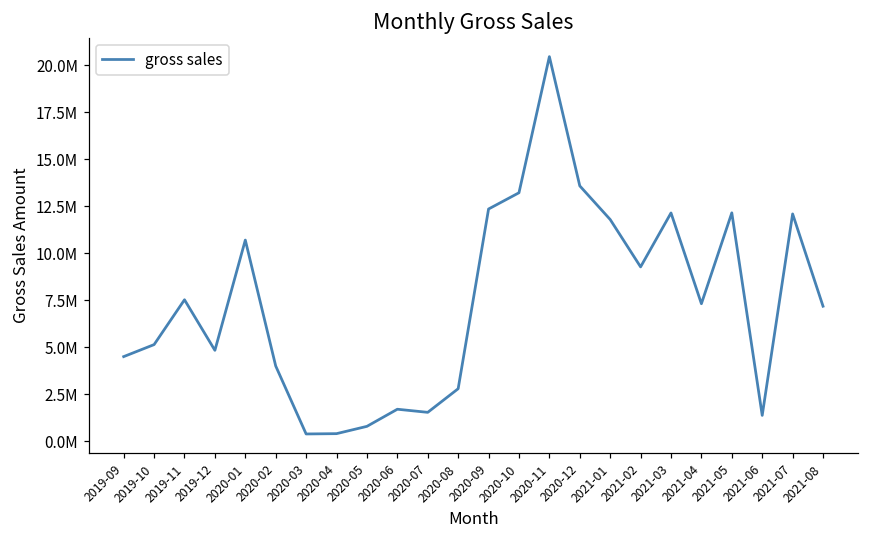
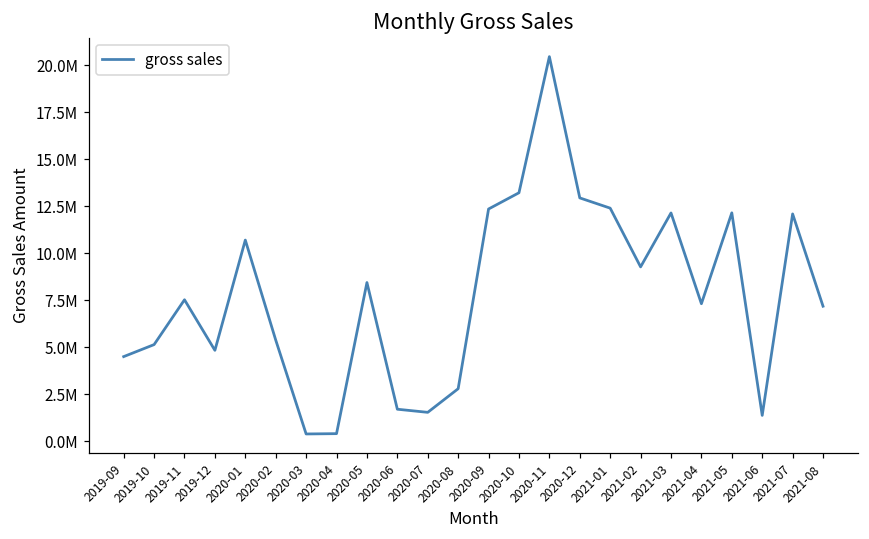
2020-02: 4000000 -> 5400000
2020-05: 800000 -> 8400000
2020-12: 13600000 -> 12900000
2021-01: 11800000 -> 12400000
